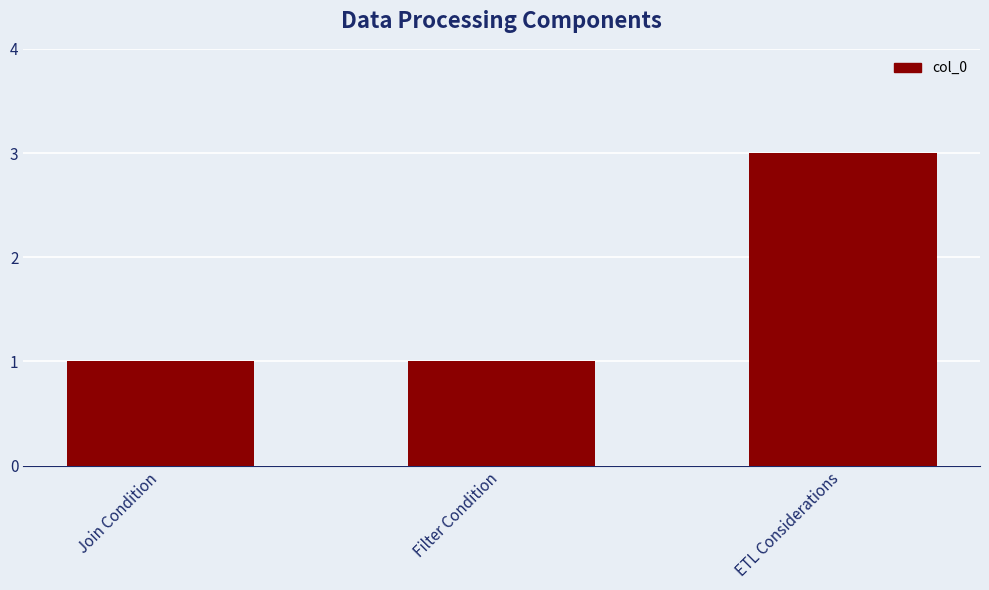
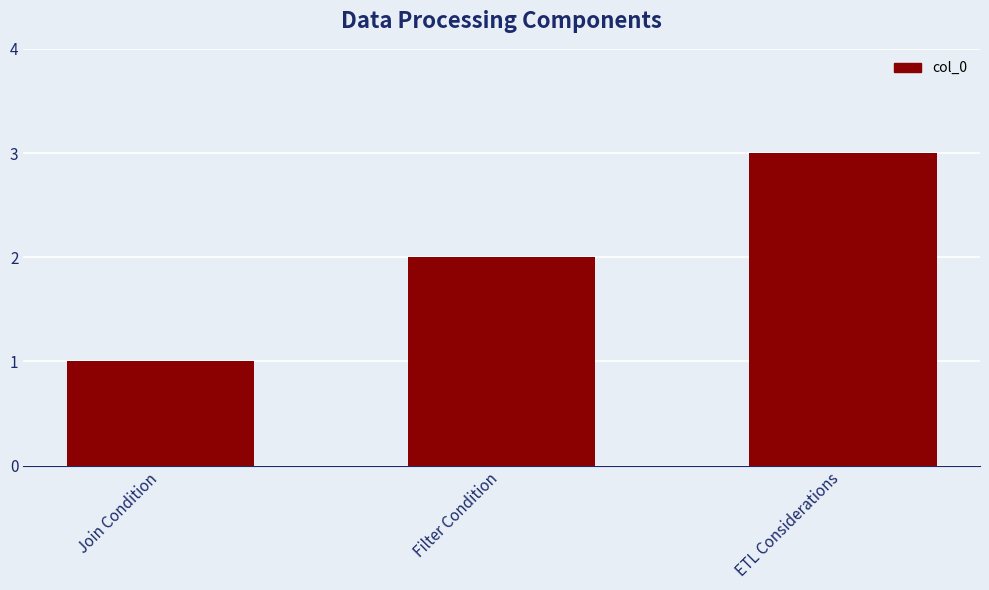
Filter Condition: 1 -> 2
